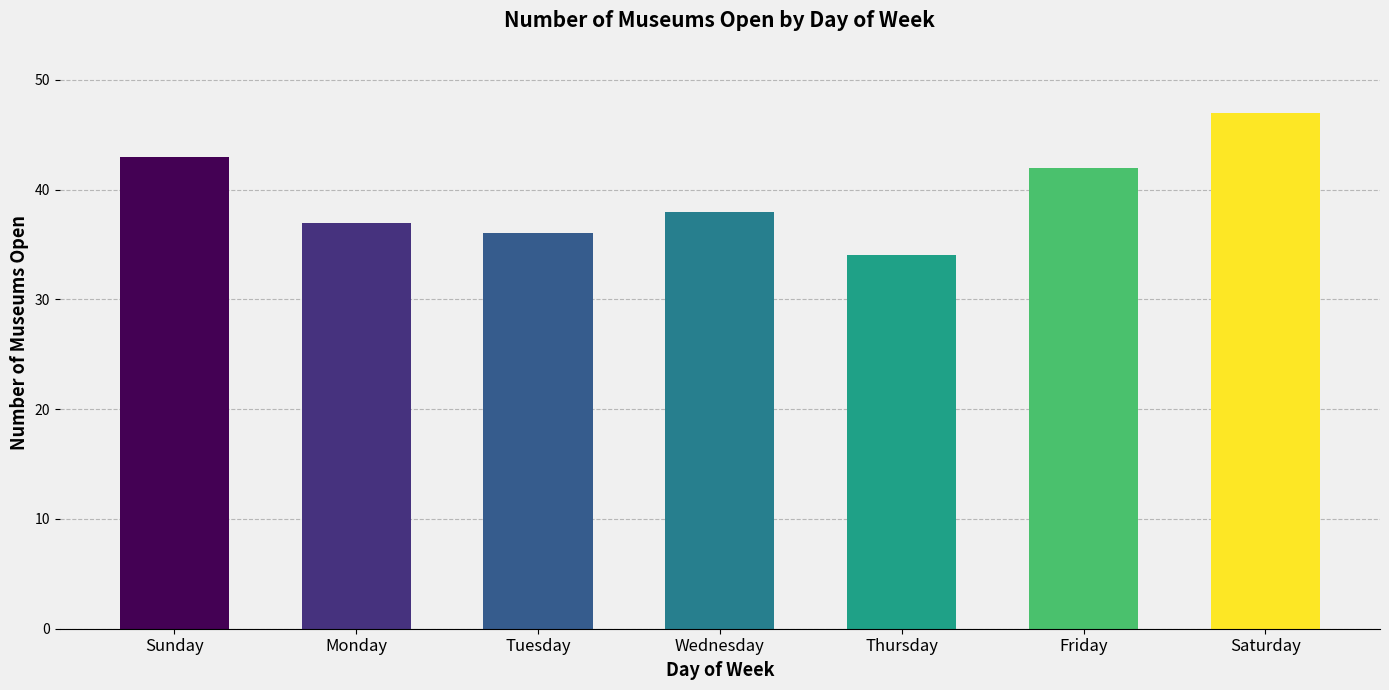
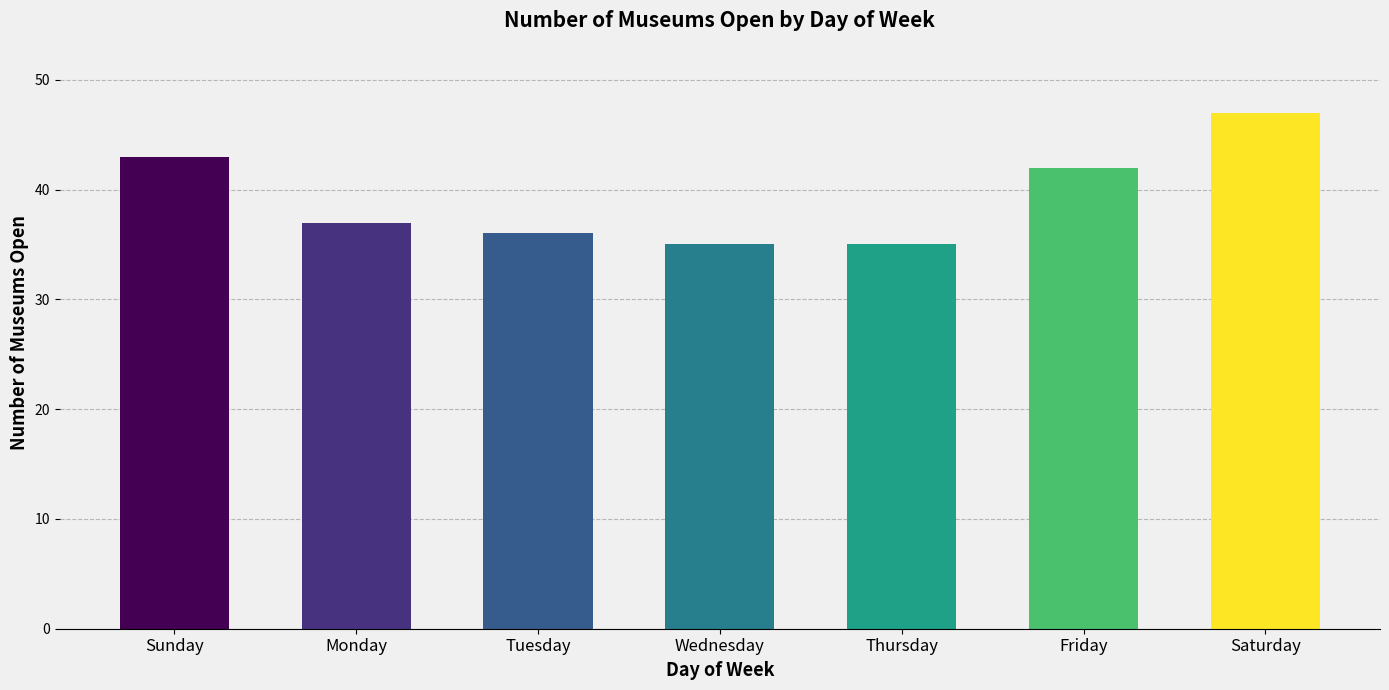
Wednesday: 38 -> 35
Thursday: 34 -> 35
